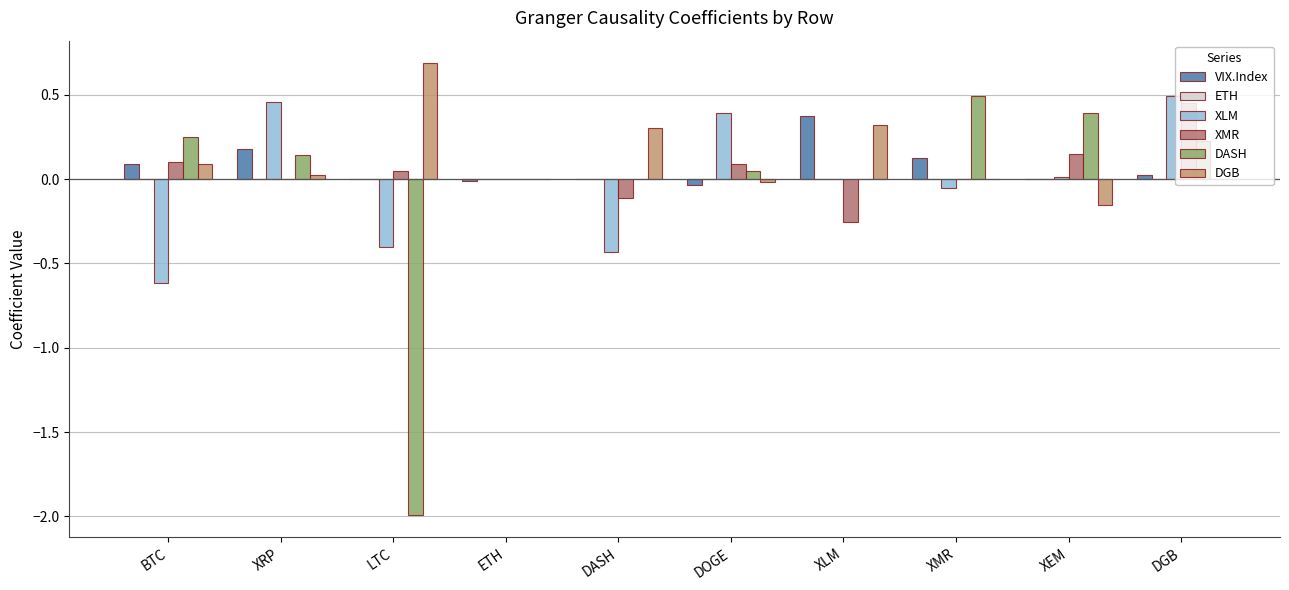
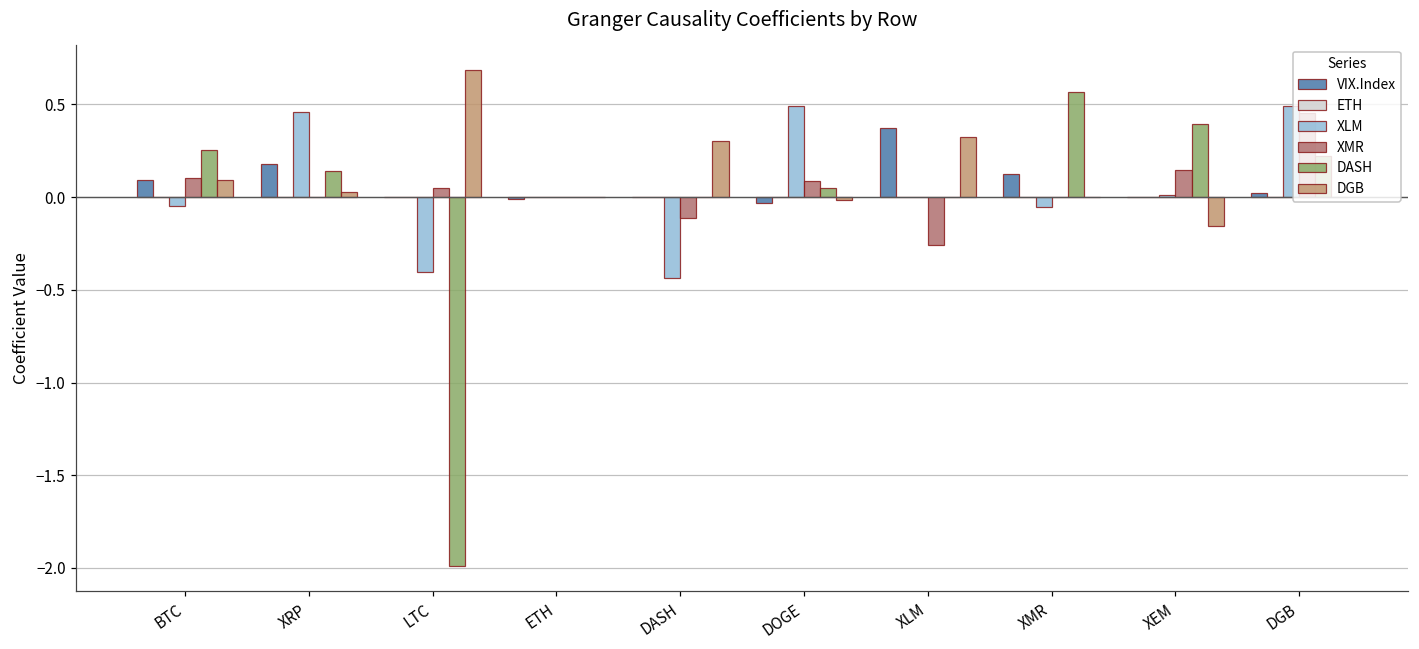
XLM, BTC: -0.61 -> -0.05
XLM, DOGE: 0.40 -> 0.49
DASH, XMR: 0.49 -> 0.56
